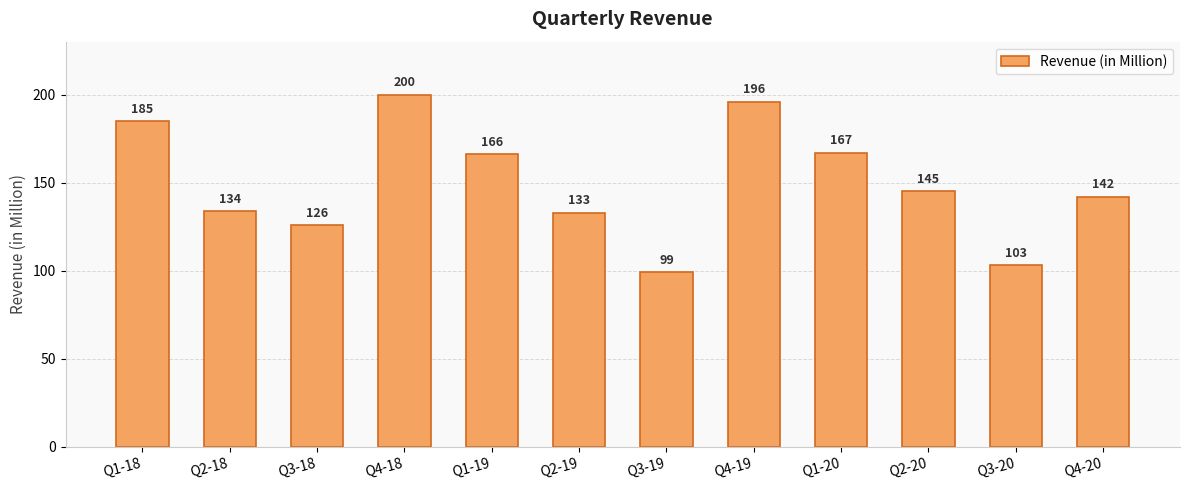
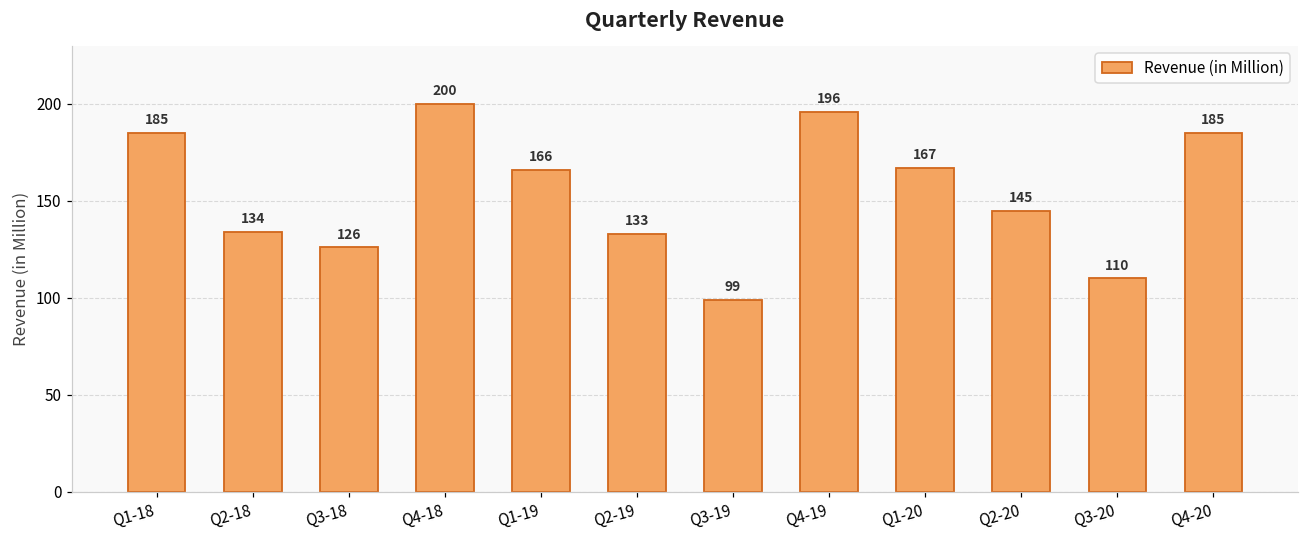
Q3-20: 103 -> 110
Q4-20: 142 -> 185
